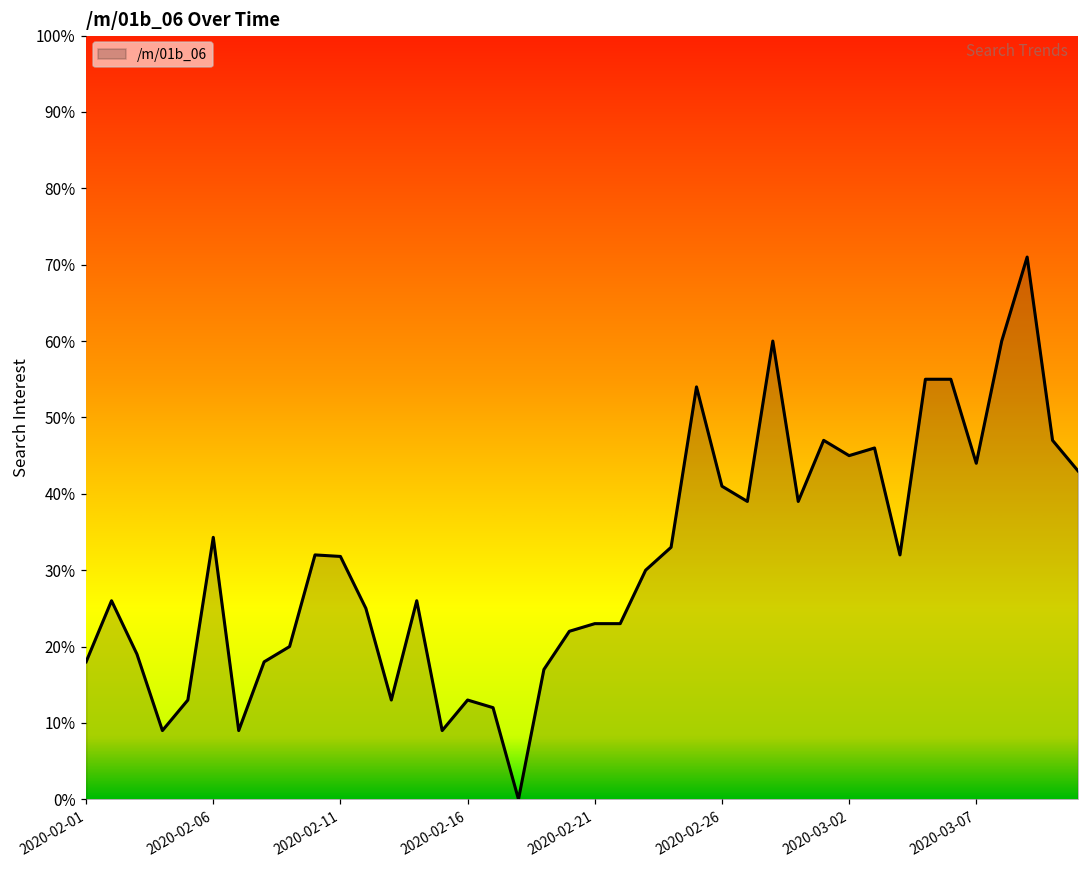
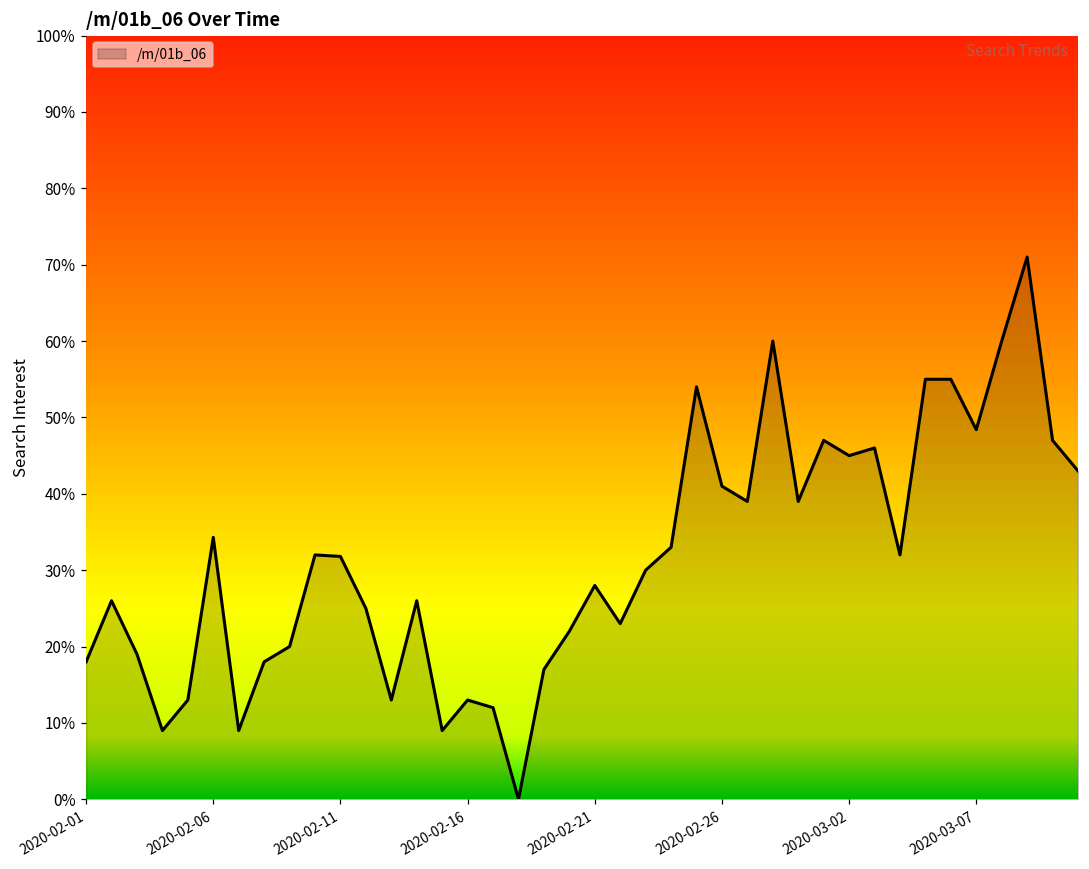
2020-02-21: 23% -> 28%
2020-03-07: 44% -> 48%
